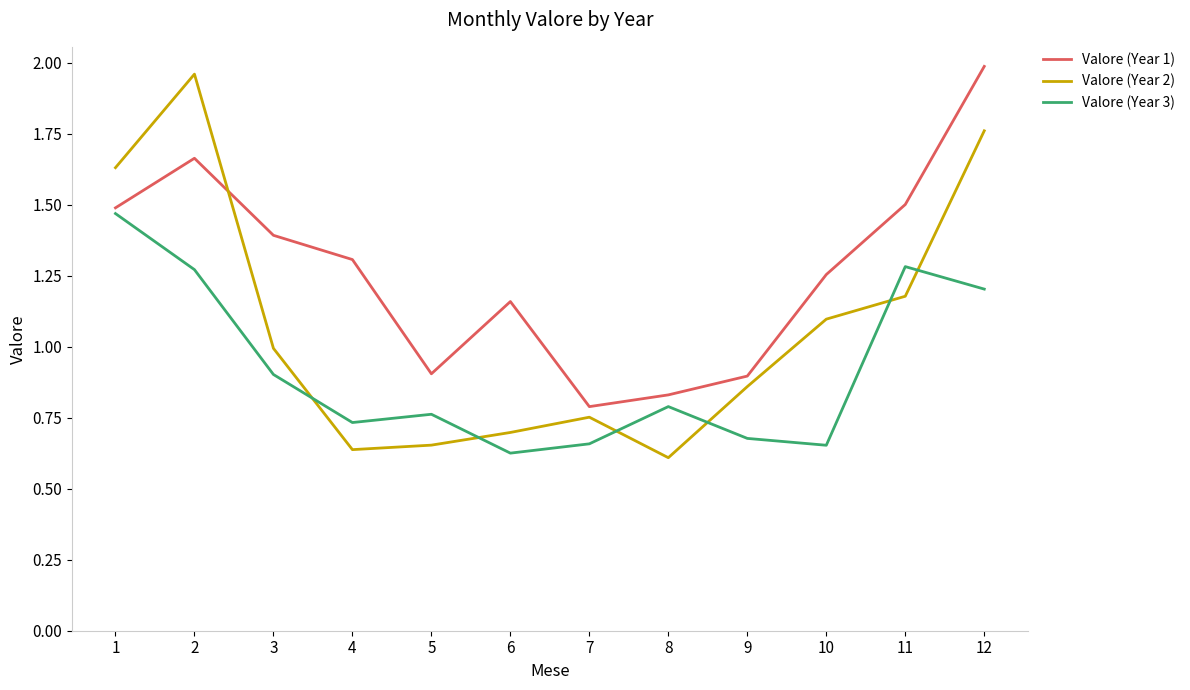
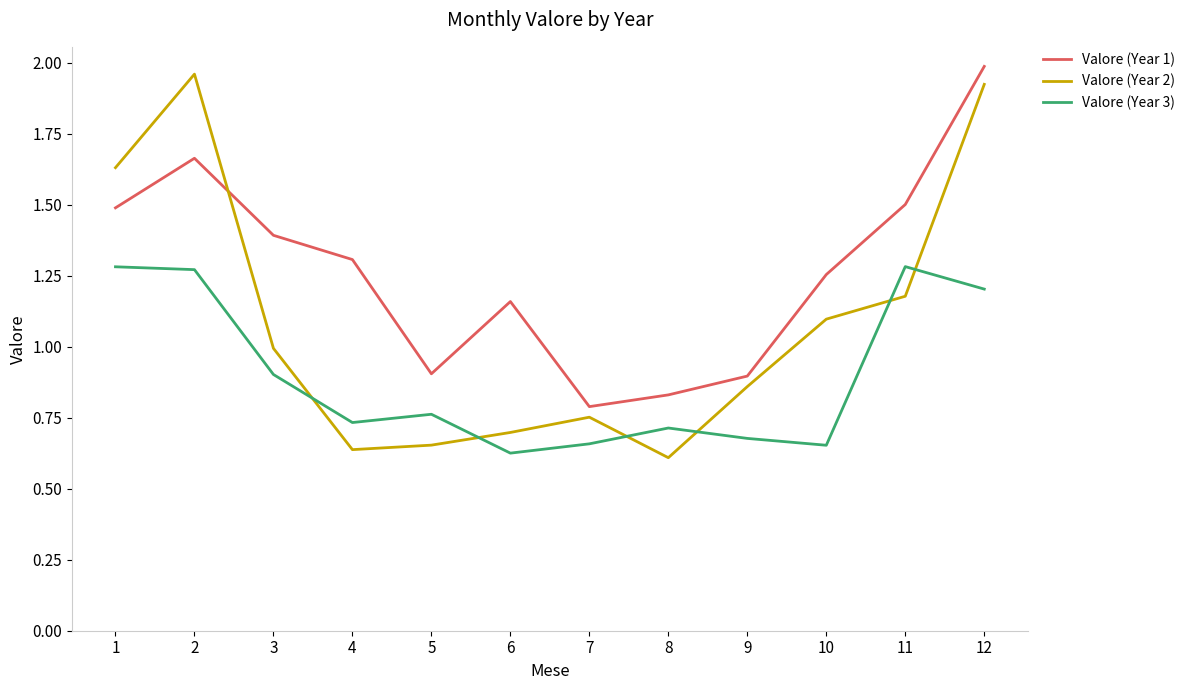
Valore (Year 3), 1: 1.47 -> 1.28
Valore (Year 3), 8: 0.79 -> 0.71
Valore (Year 2), 12: 1.76 -> 1.92
